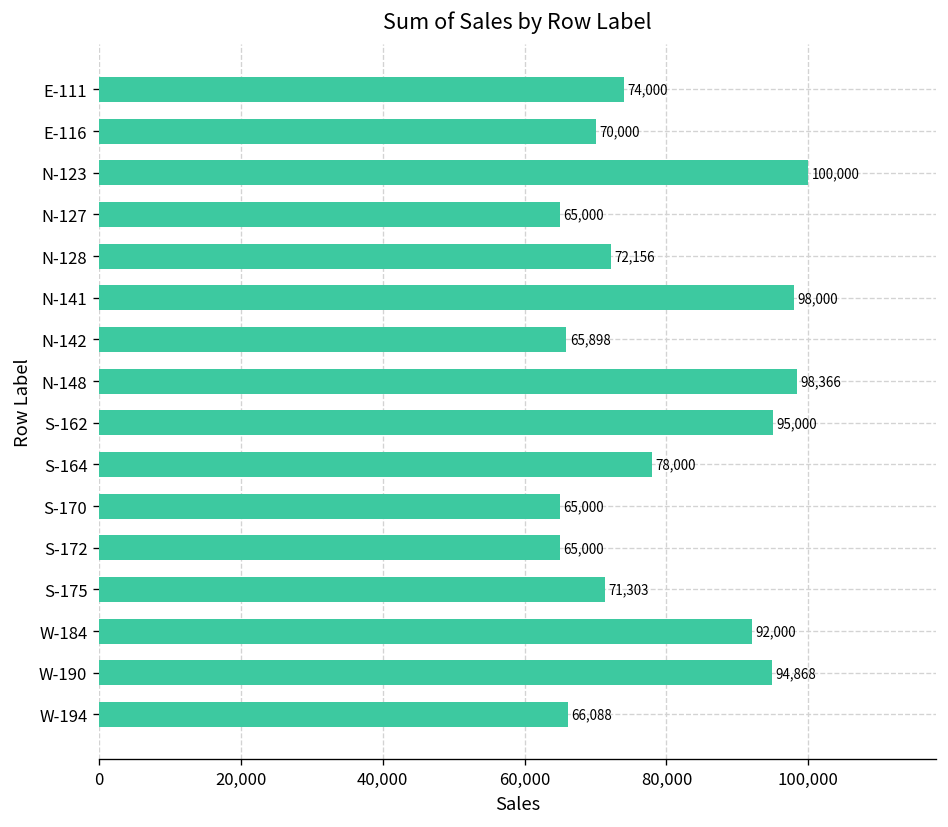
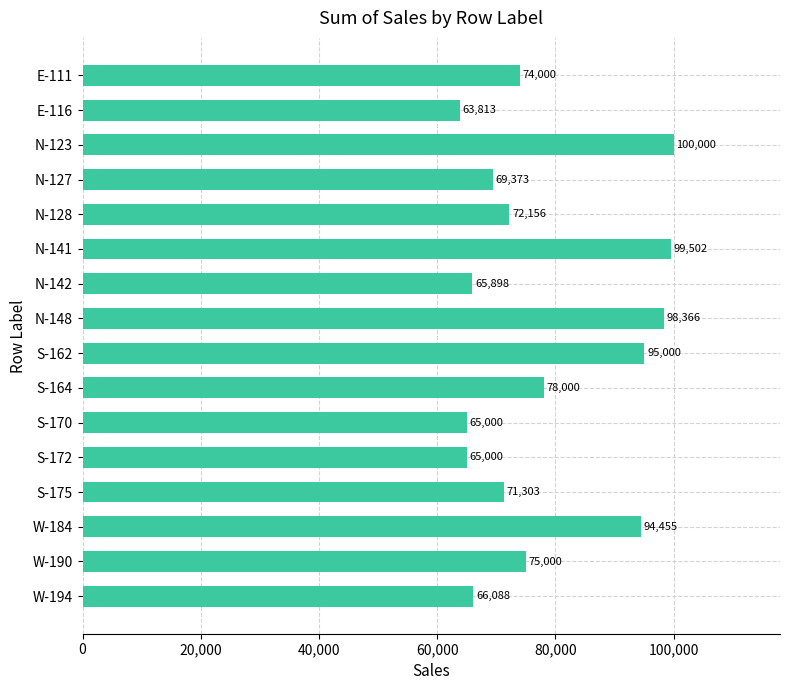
E-116: 70,000 -> 63,813
N-127: 65,000 -> 69,373
N-141: 98,000 -> 99,502
W-184: 92,000 -> 94,455
W-190: 94,868 -> 75,000
